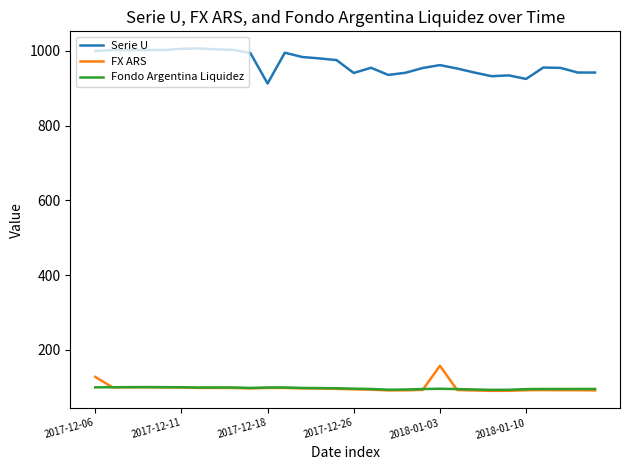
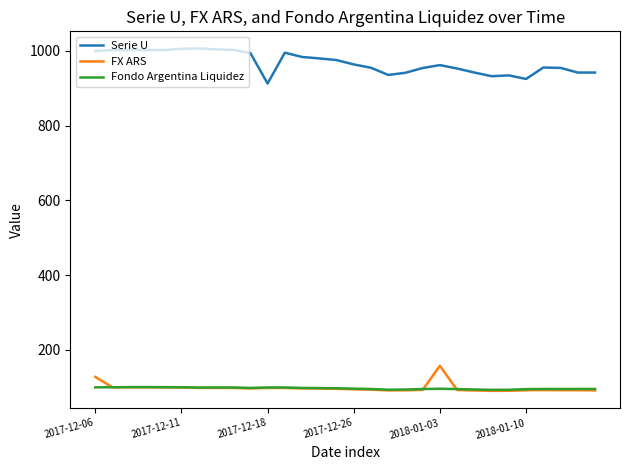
Serie U, 2017-12-26: 940 -> 960
